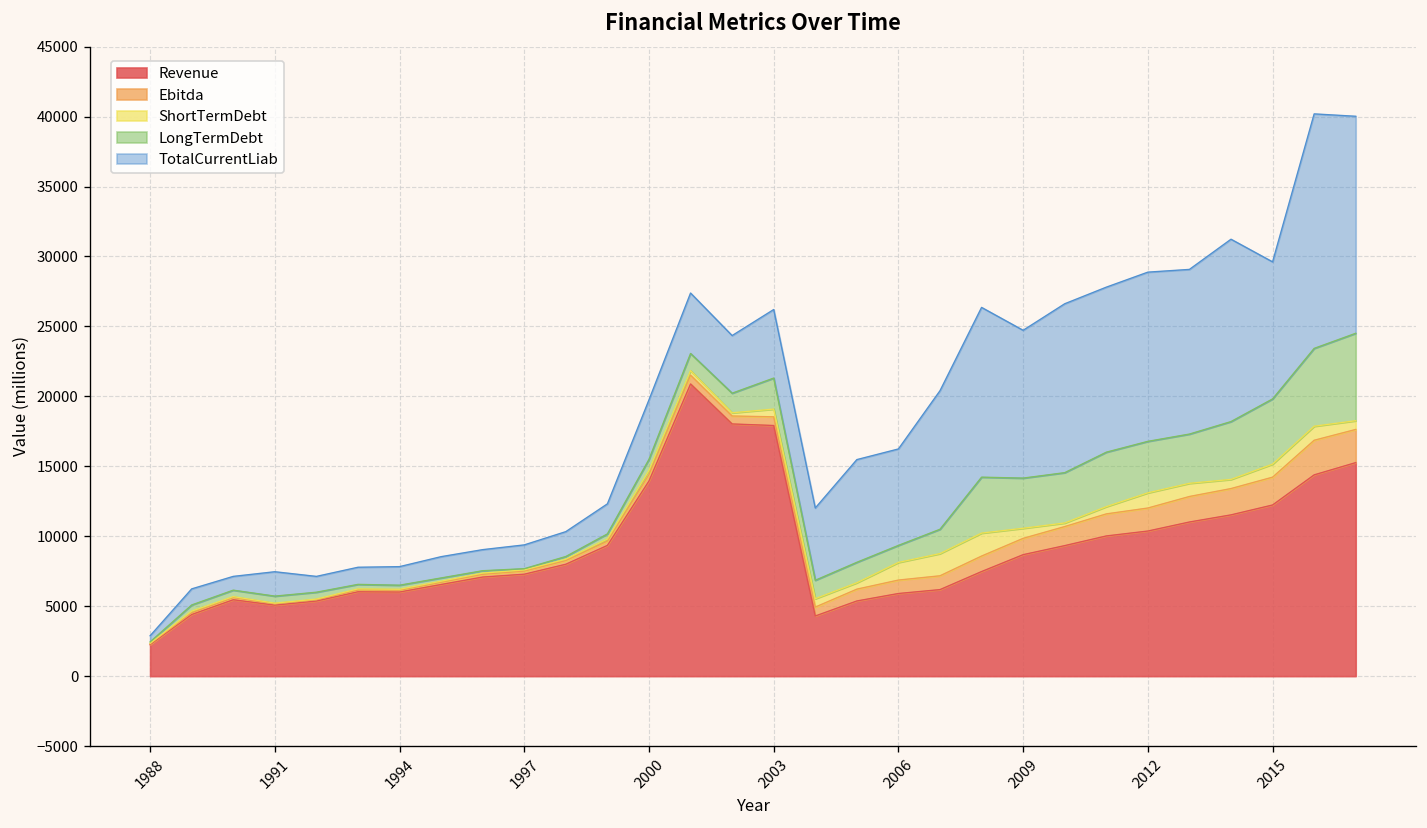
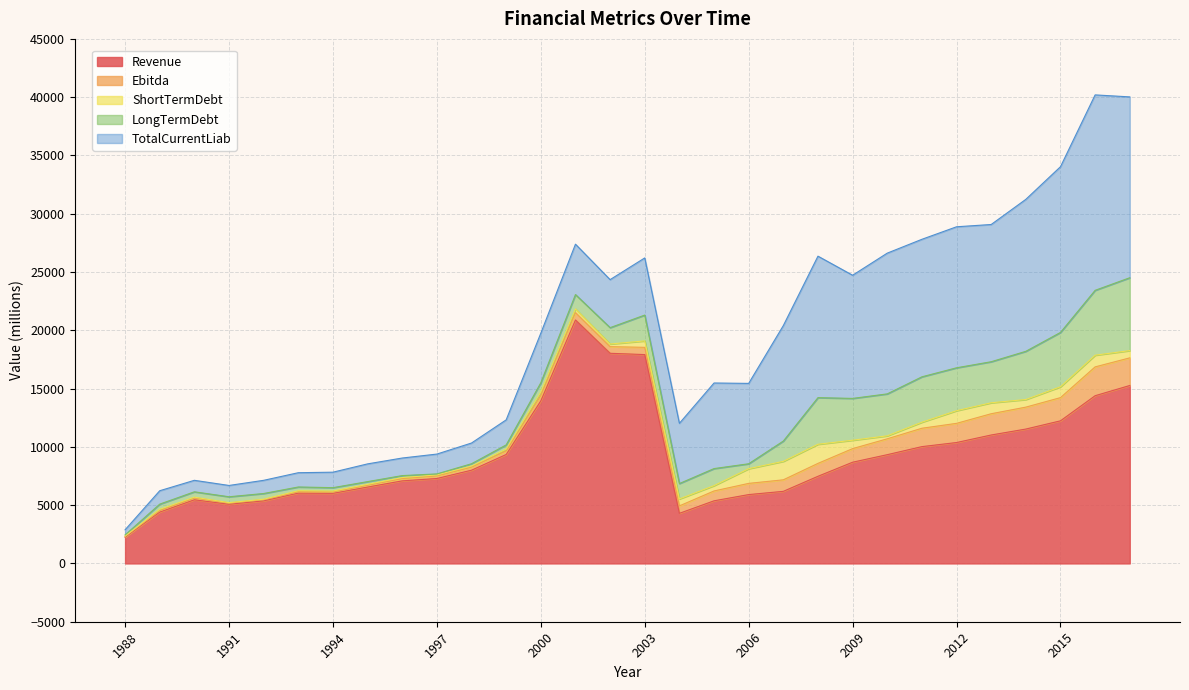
TotalCurrentLiab, 1991: 1700 -> 1000
LongTermDebt, 2006: 1200 -> 400
TotalCurrentLiab, 2015: 9800 -> 14200
